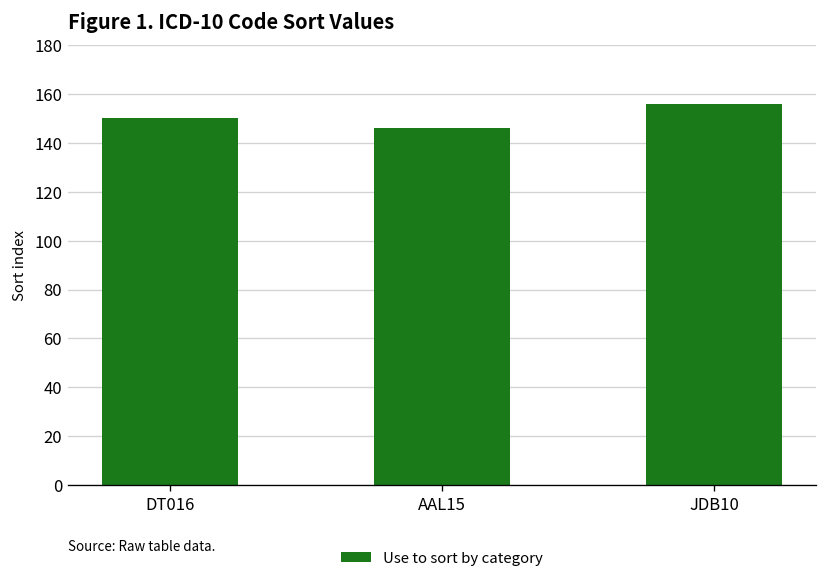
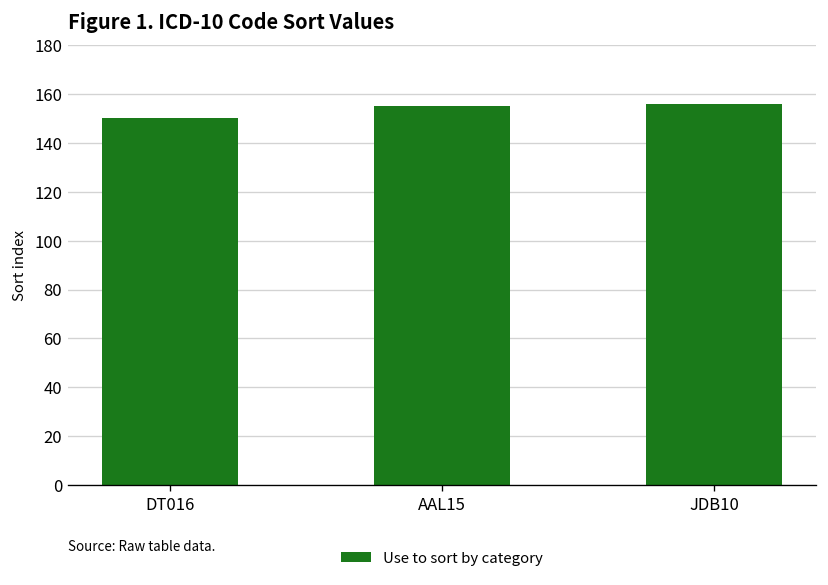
AAL15: 146 -> 155
